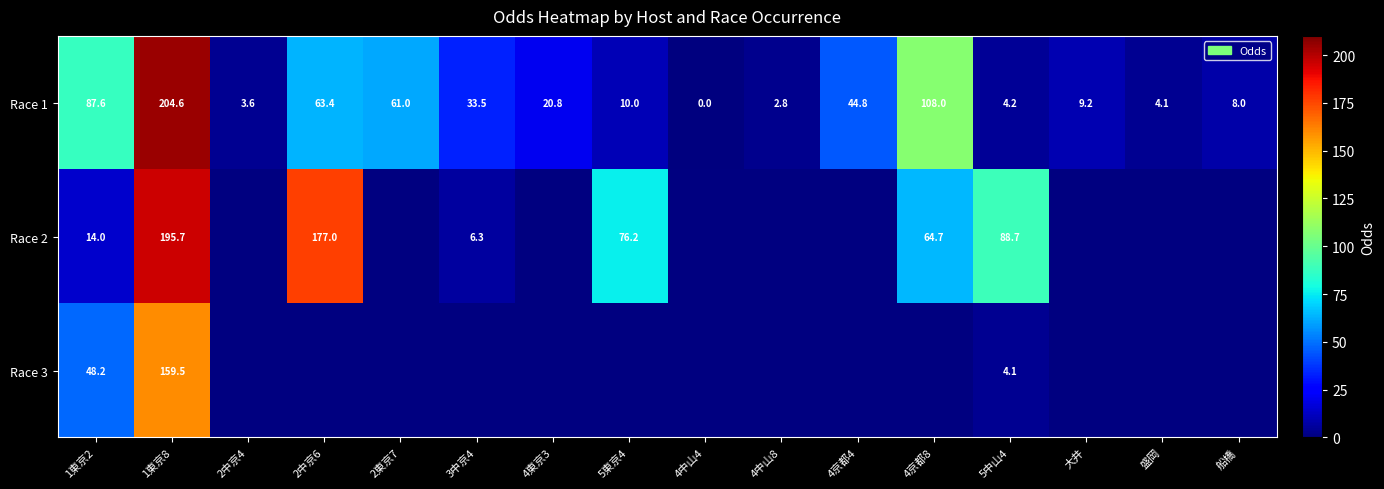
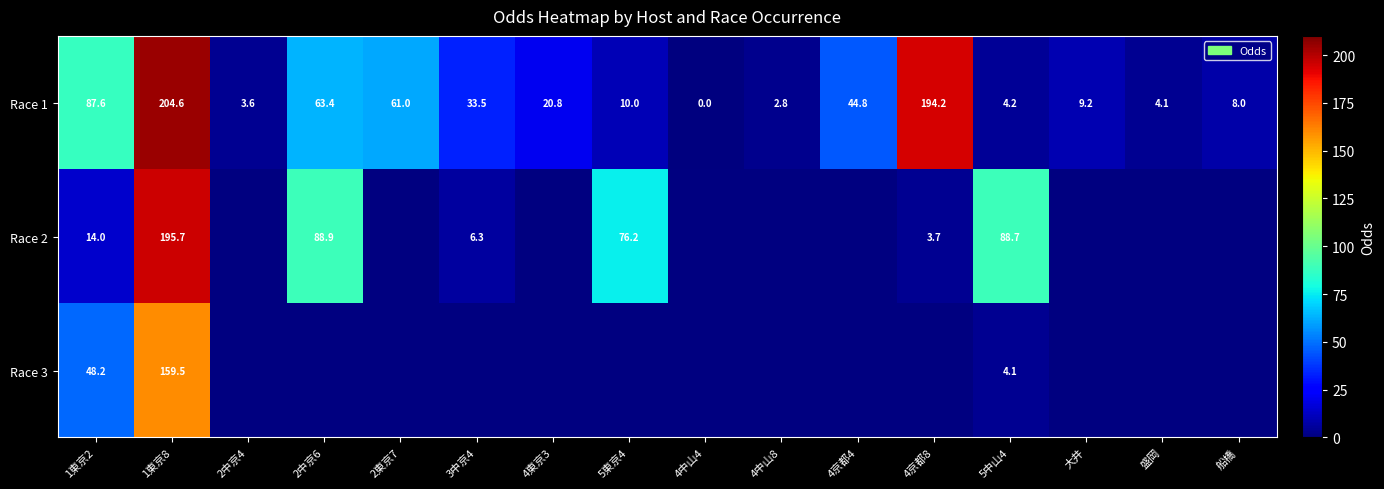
Race 1, 4京都8: 108.0 -> 194.2
Race 2, 2中京6: 177.0 -> 88.9
Race 2, 4京都8: 64.7 -> 3.7
